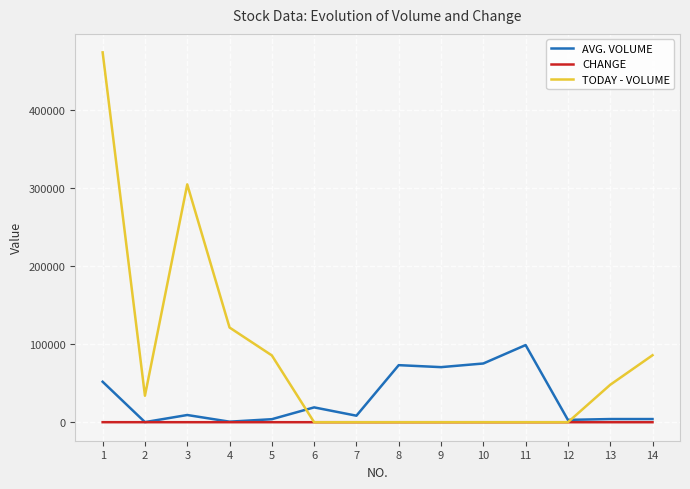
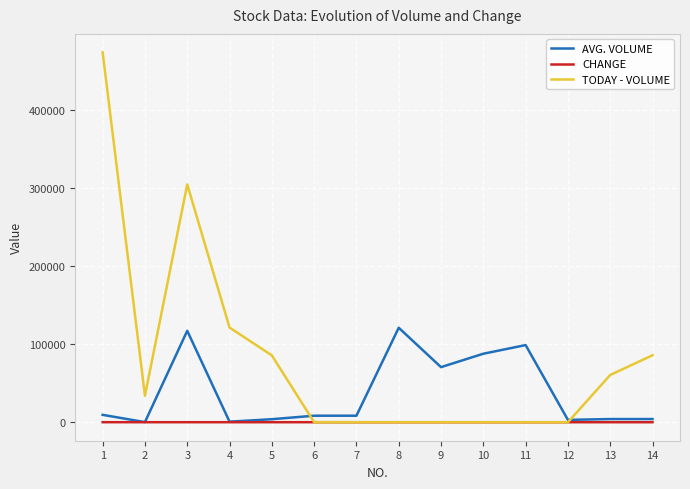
AVG. VOLUME, 1: 50000 -> 10000
AVG. VOLUME, 3: 10000 -> 120000
AVG. VOLUME, 6: 20000 -> 10000
AVG. VOLUME, 8: 70000 -> 120000
AVG. VOLUME, 10: 80000 -> 90000
TODAY - VOLUME, 13: 50000 -> 60000
